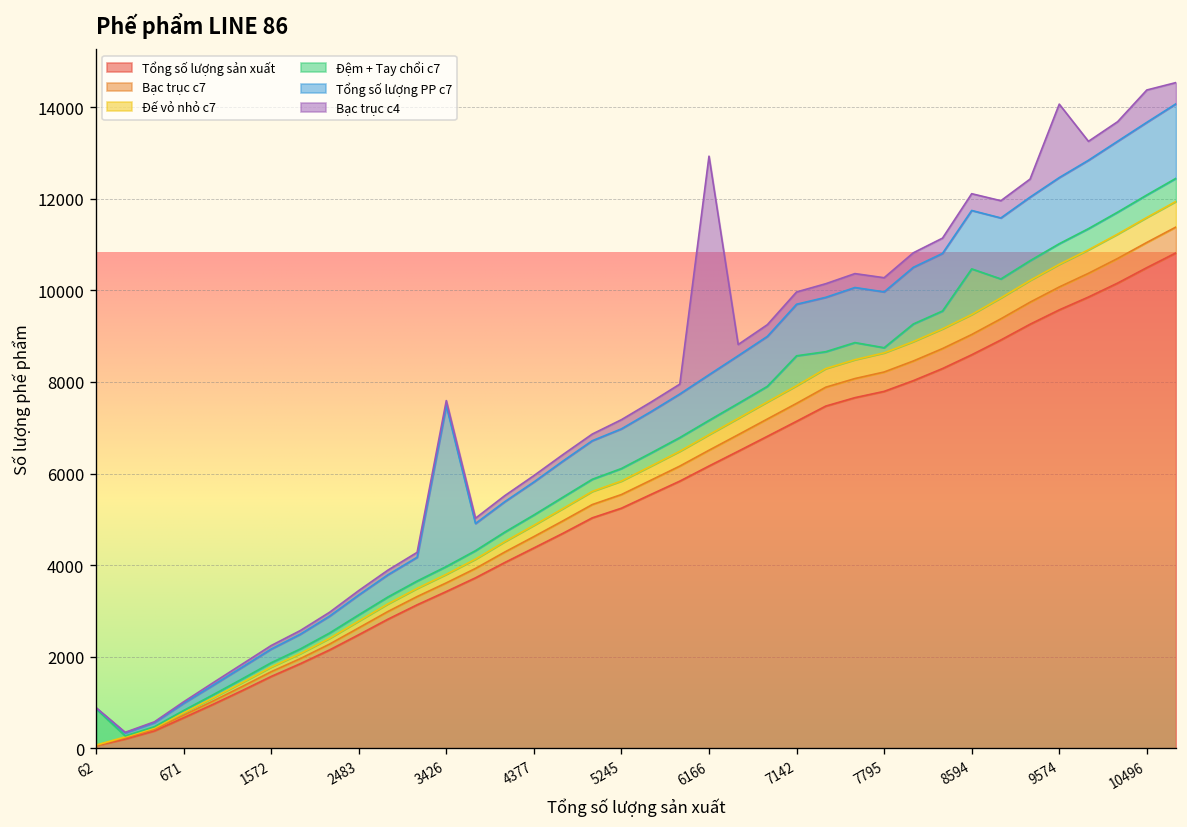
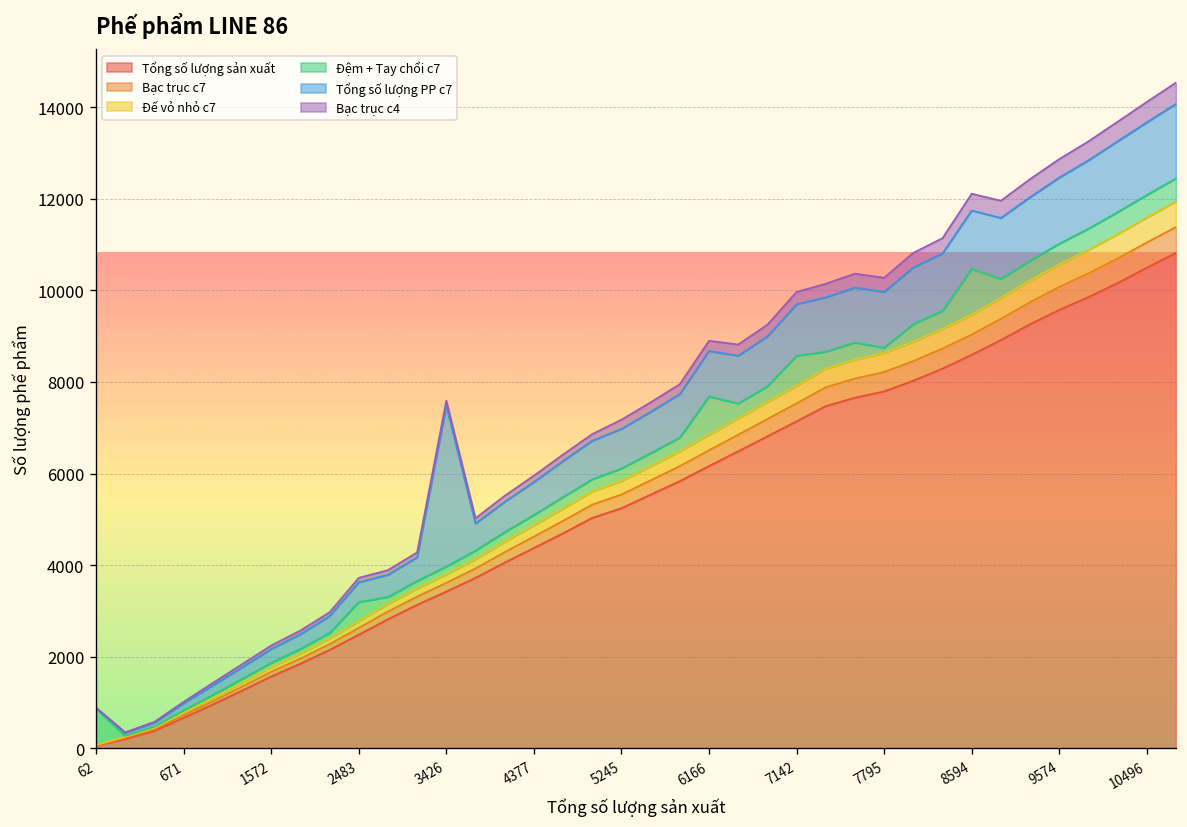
Đệm + Tay chổi c7, 2483: 100 -> 400
Đệm + Tay chổi c7, 6166: 300 -> 800
Bạc trục c4, 6166: 4800 -> 200
Bạc trục c4, 9574: 1600 -> 400
Bạc trục c4, 10496: 700 -> 400
